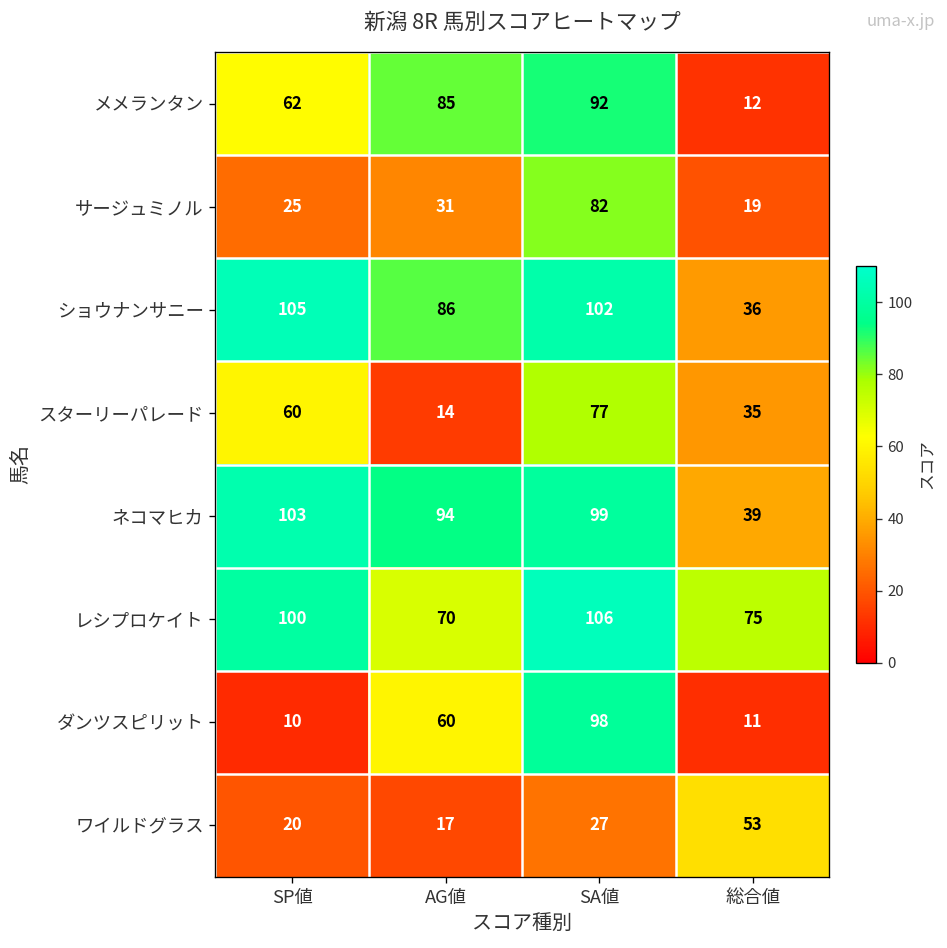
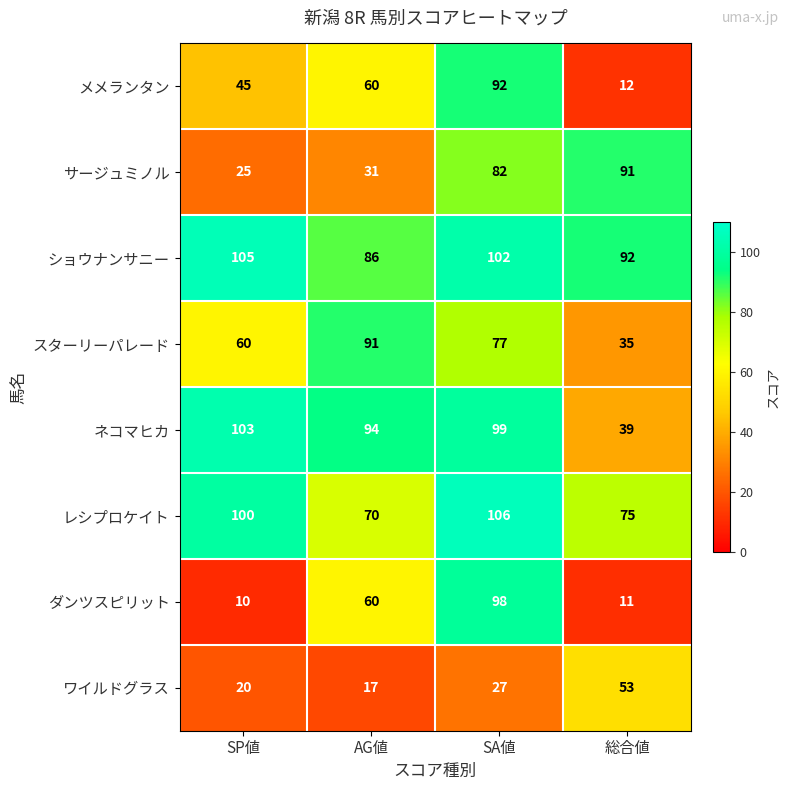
メメランタン, SP値: 62 -> 45
メメランタン, AG値: 85 -> 60
サージュミノル, 総合値: 19 -> 91
ショウナンサニー, 総合値: 36 -> 92
スターリーパレード, AG値: 14 -> 91
